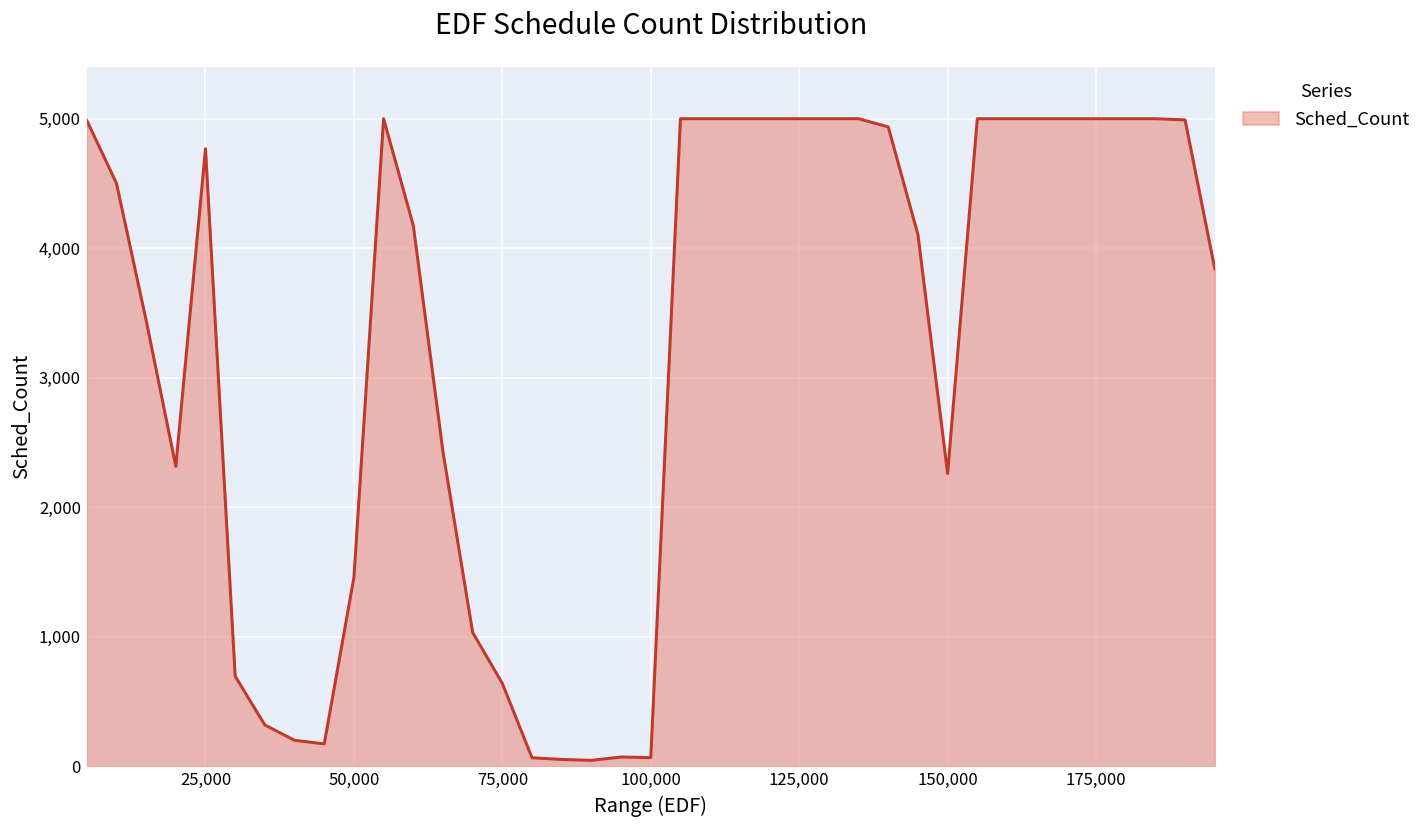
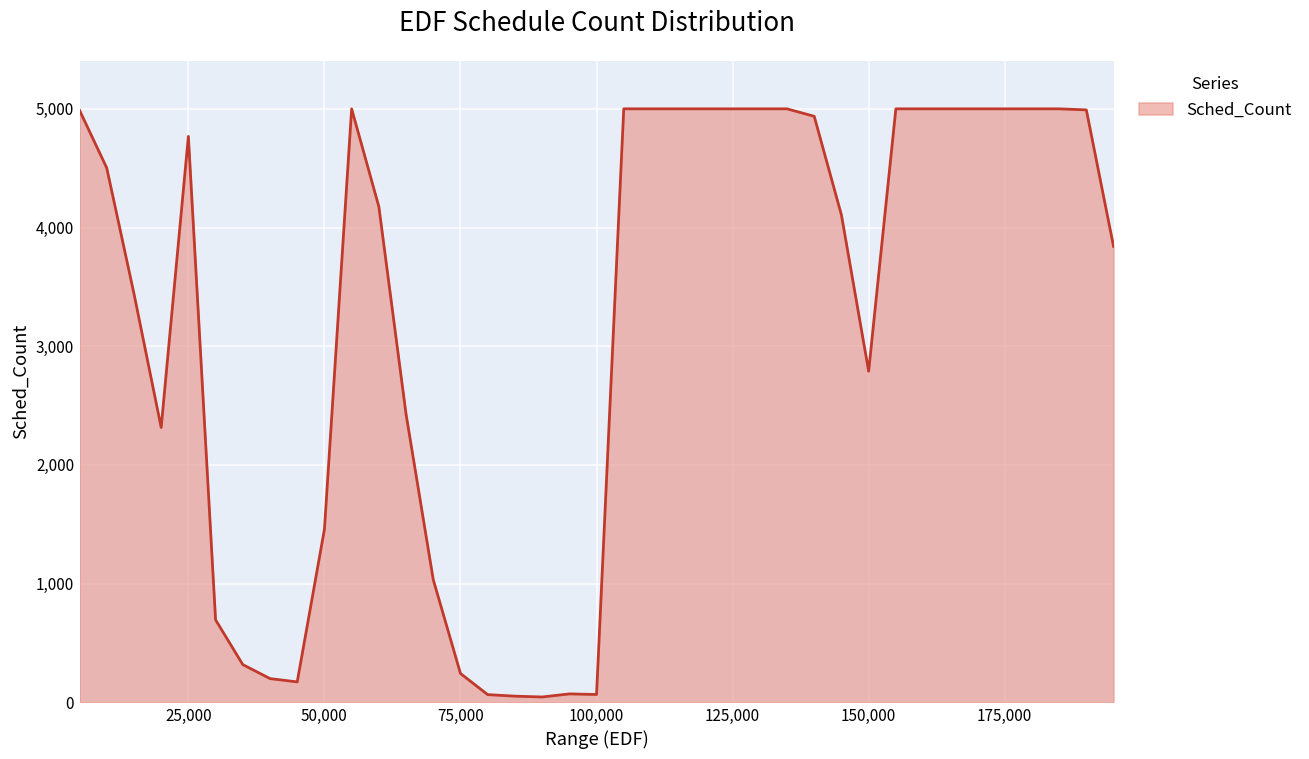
75,000: 640 -> 240
150,000: 2,260 -> 2,790
